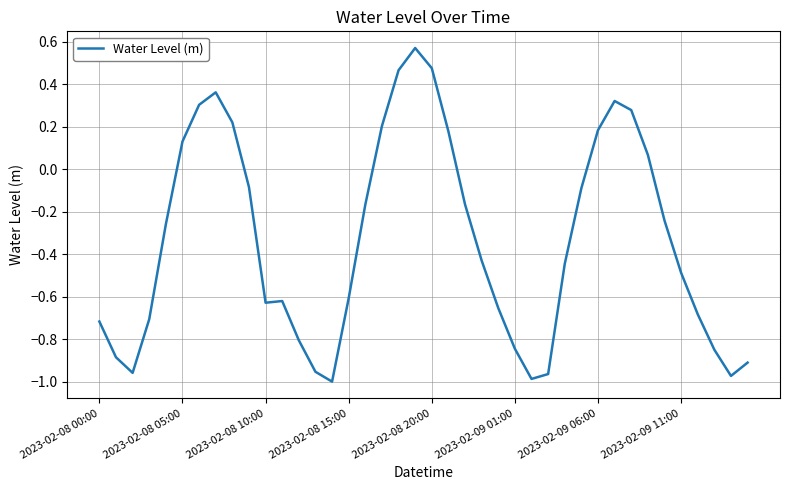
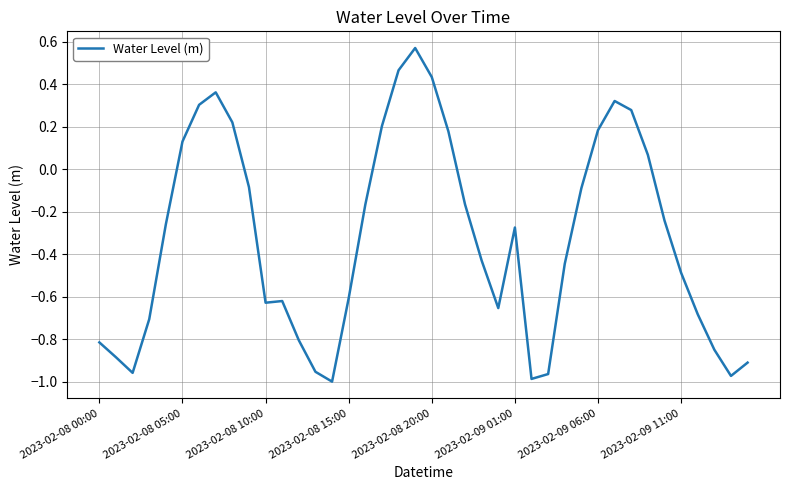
2023-02-08 00:00: -0.72 -> -0.81
2023-02-08 20:00: 0.48 -> 0.43
2023-02-09 01:00: -0.84 -> -0.27
